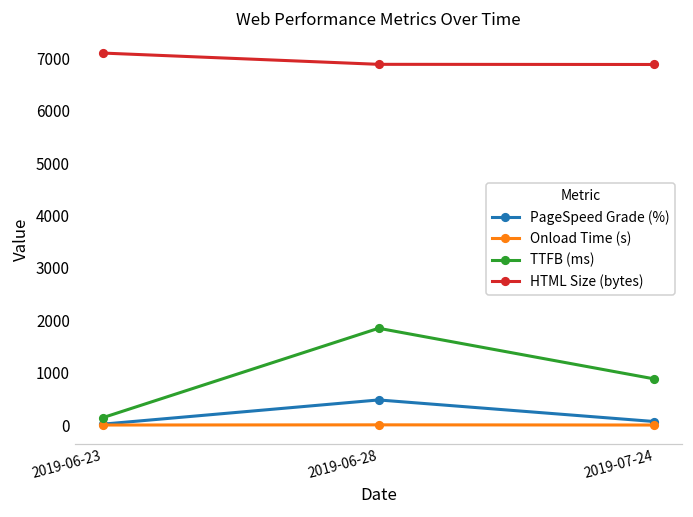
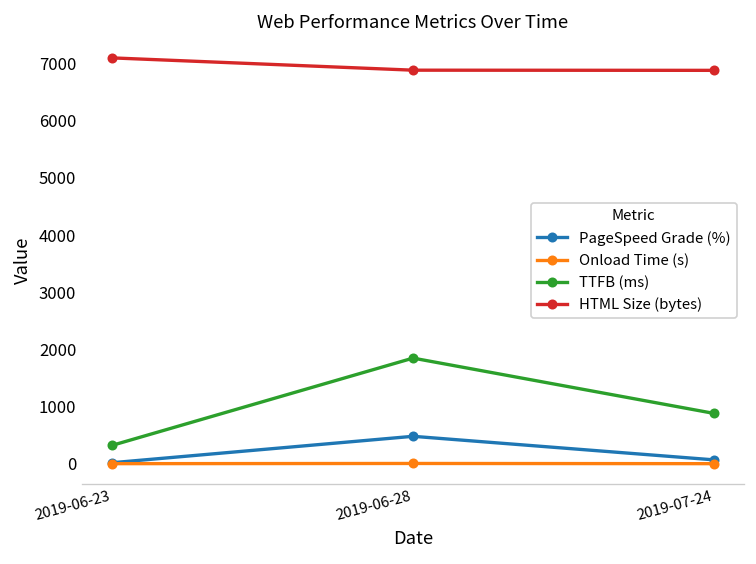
TTFB (ms), 2019-06-23: 100 -> 300
